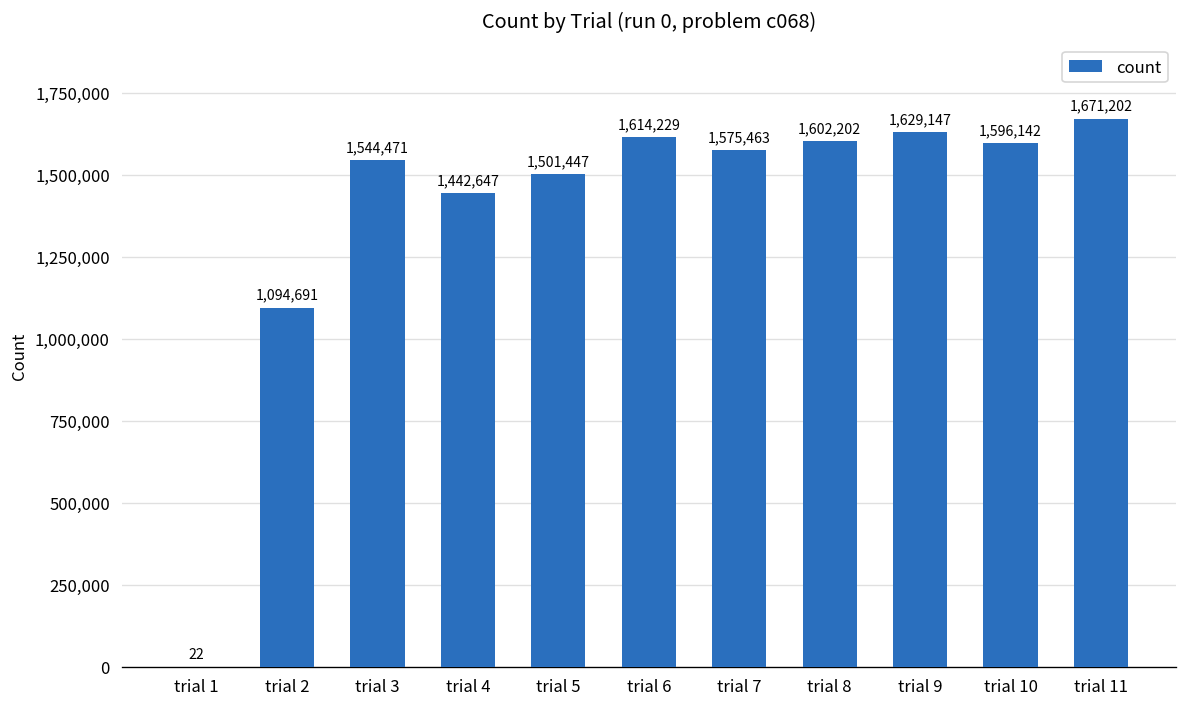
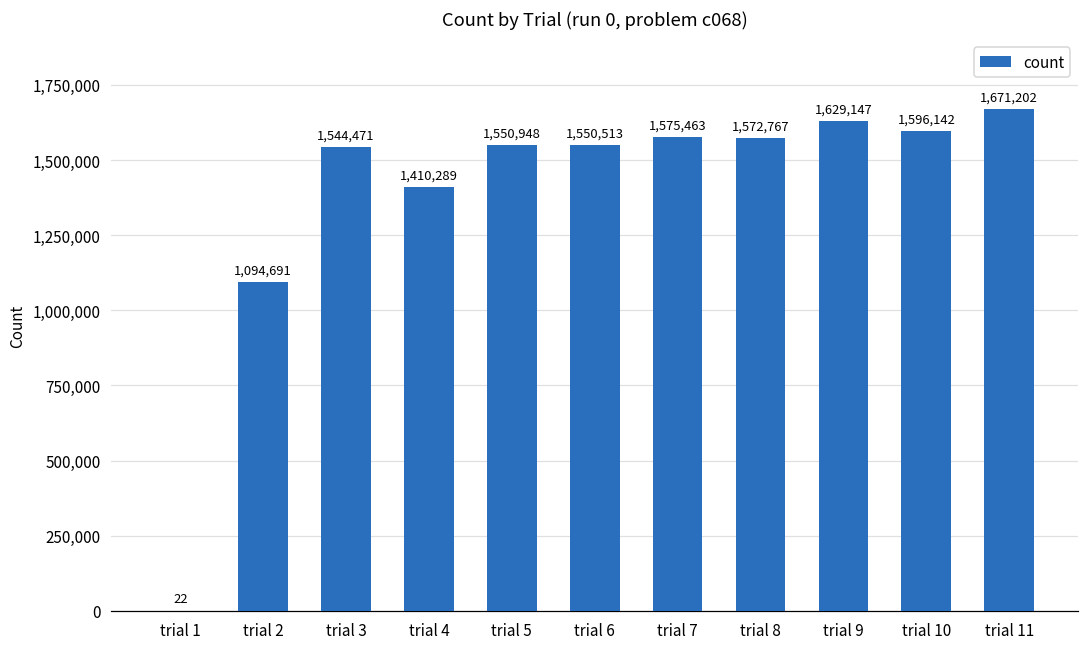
trial 4: 1,442,647 -> 1,410,289
trial 5: 1,501,447 -> 1,550,948
trial 6: 1,614,229 -> 1,550,513
trial 8: 1,602,202 -> 1,572,767
